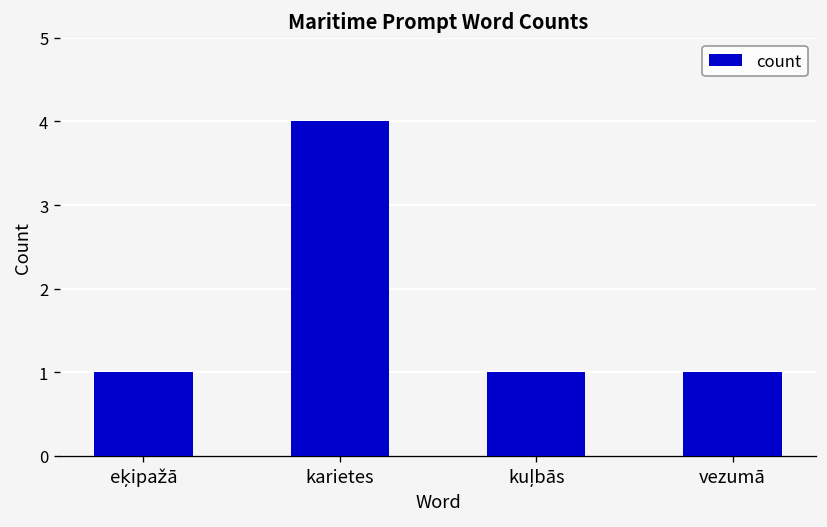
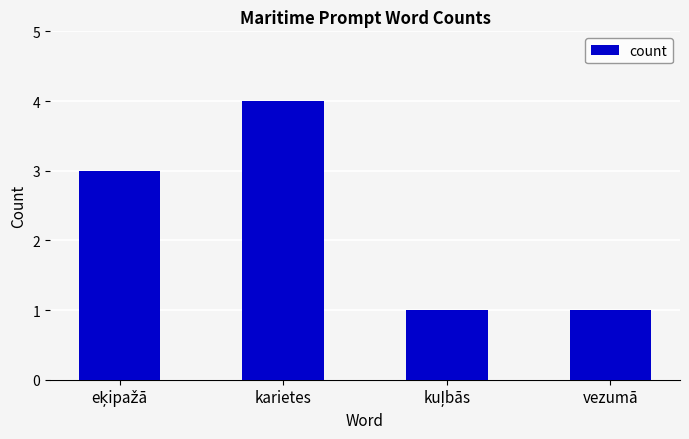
eķipažā: 1 -> 3
